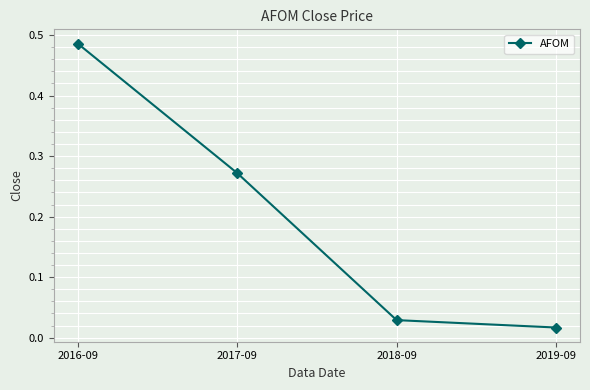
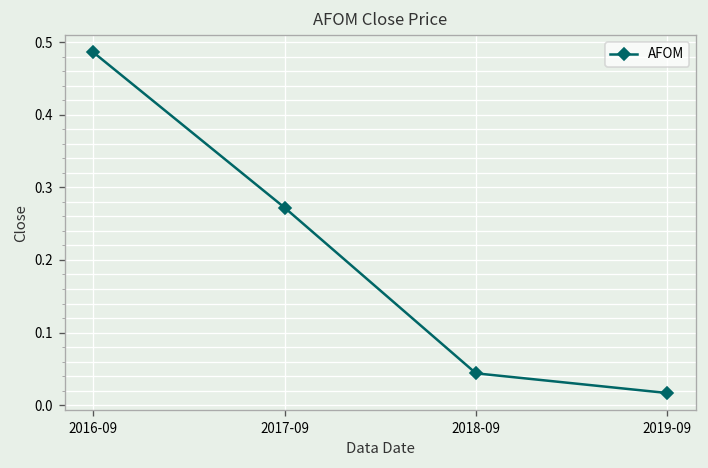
2018-09: 0.03 -> 0.04
